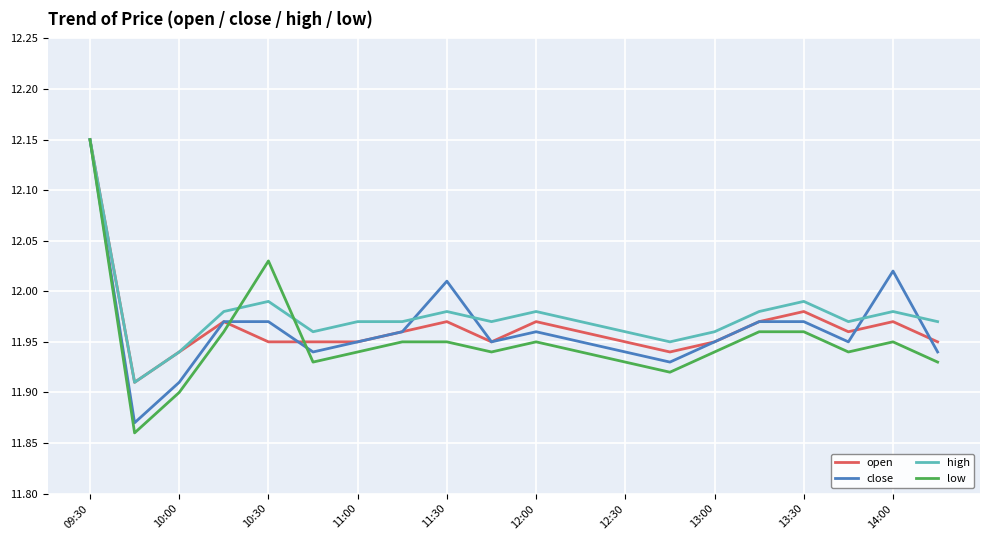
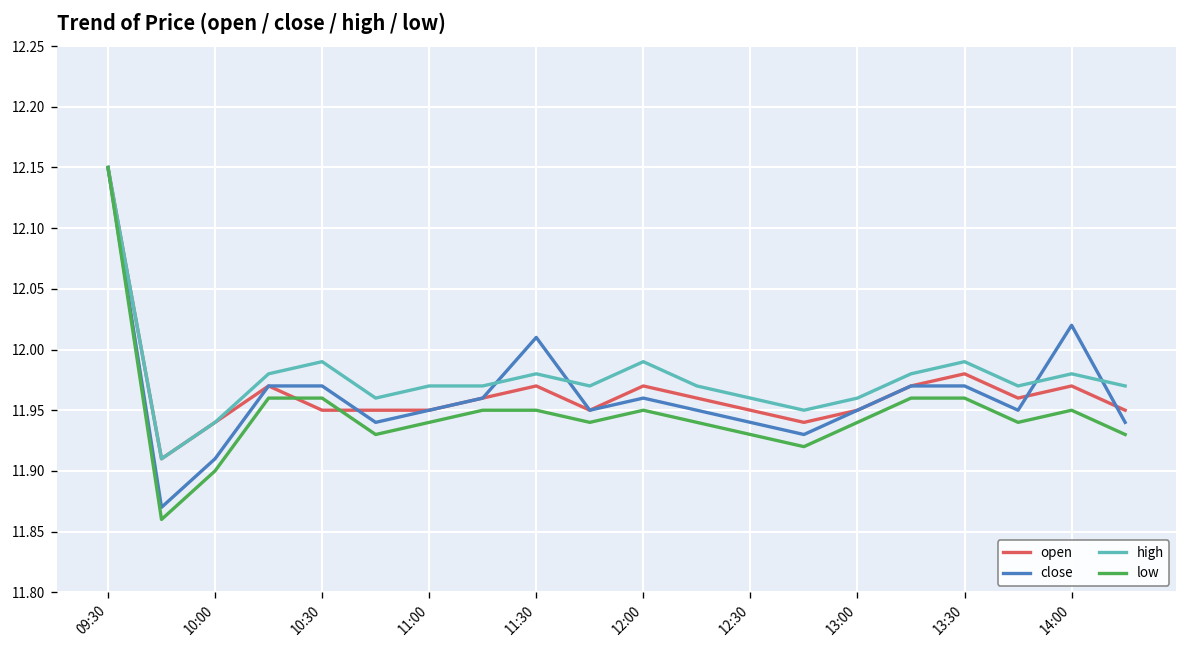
low, 10:30: 12.03 -> 11.96
high, 12:00: 11.98 -> 11.99
